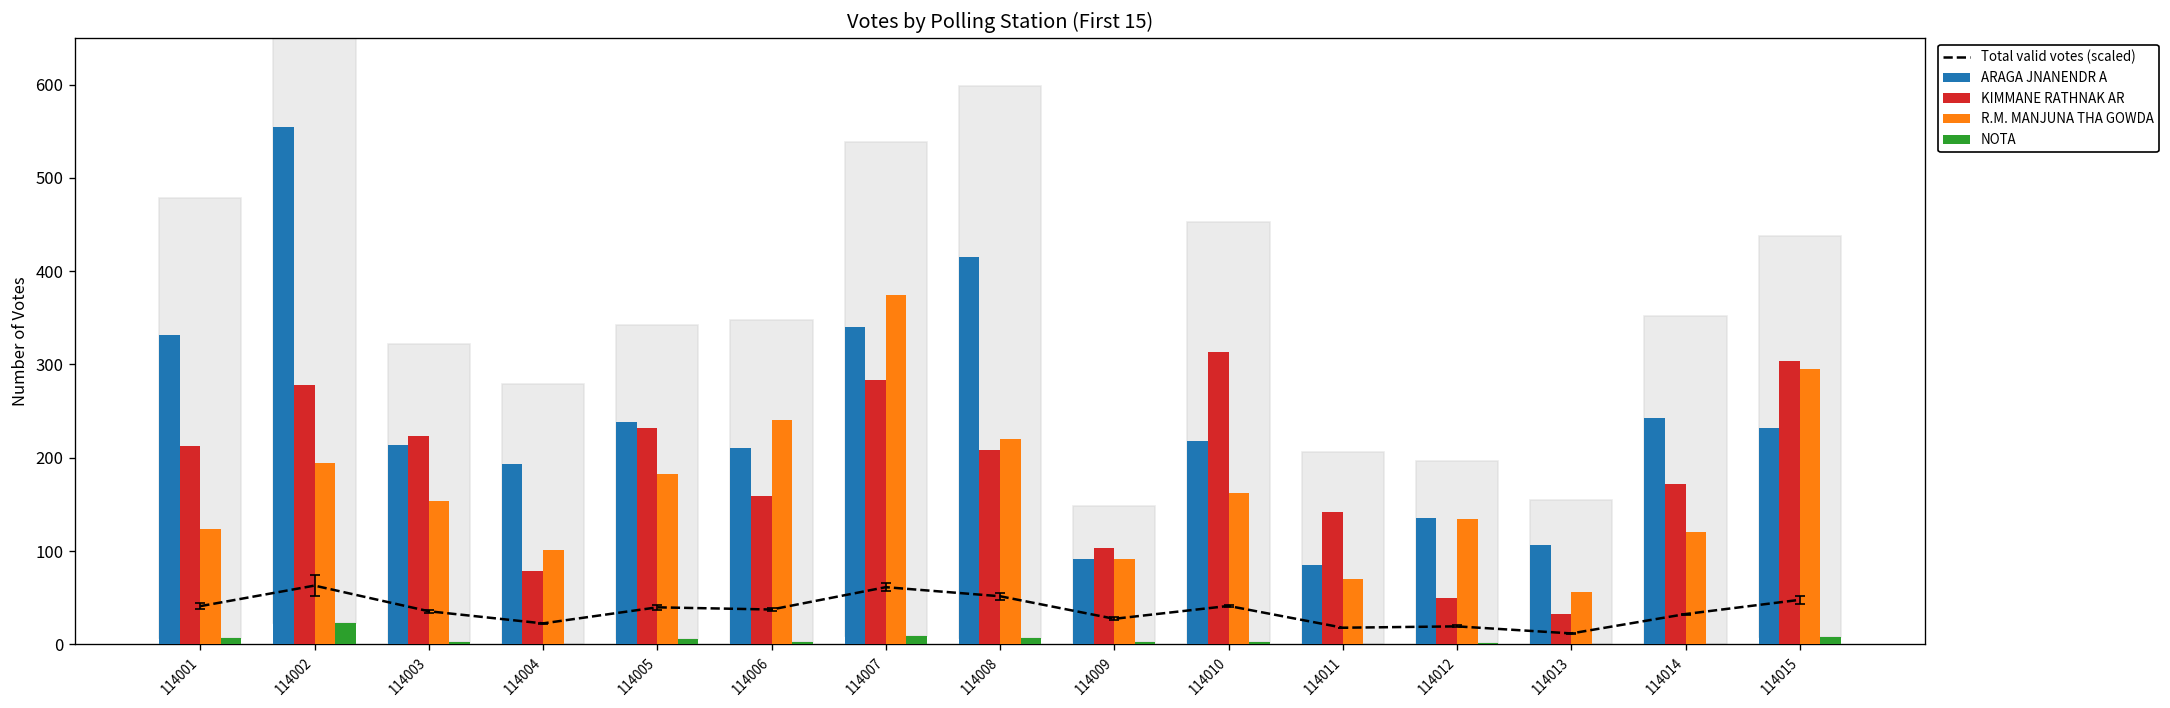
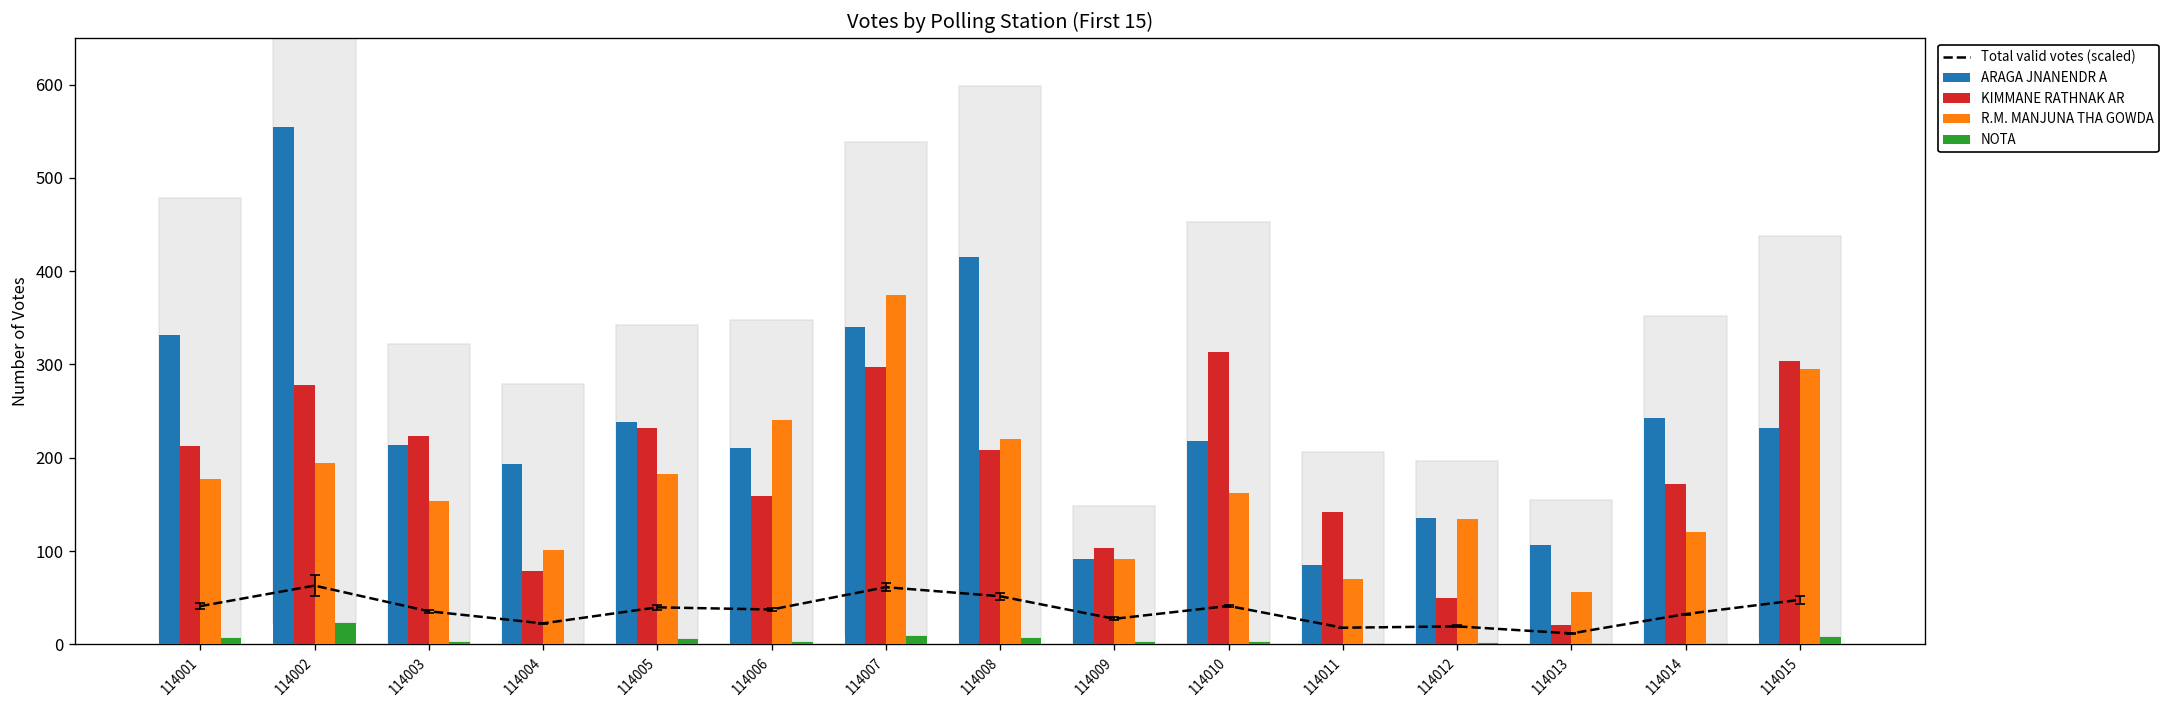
R.M. MANJUNA THA GOWDA, 114001: 120 -> 180
KIMMANE RATHNAK AR, 114007: 280 -> 300
KIMMANE RATHNAK AR, 114013: 30 -> 20
